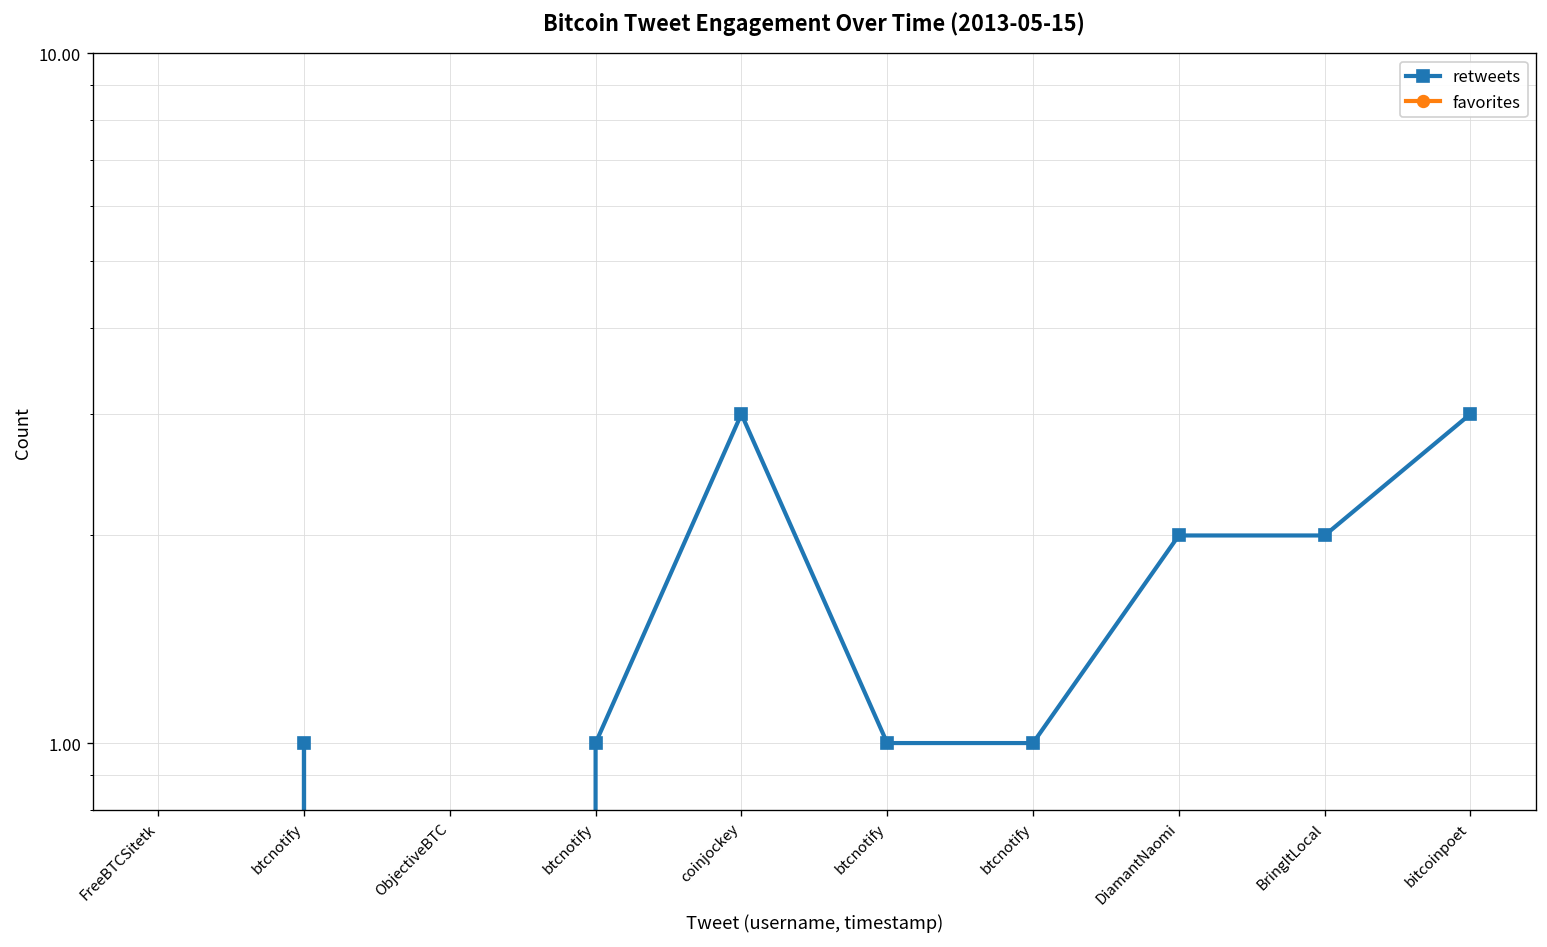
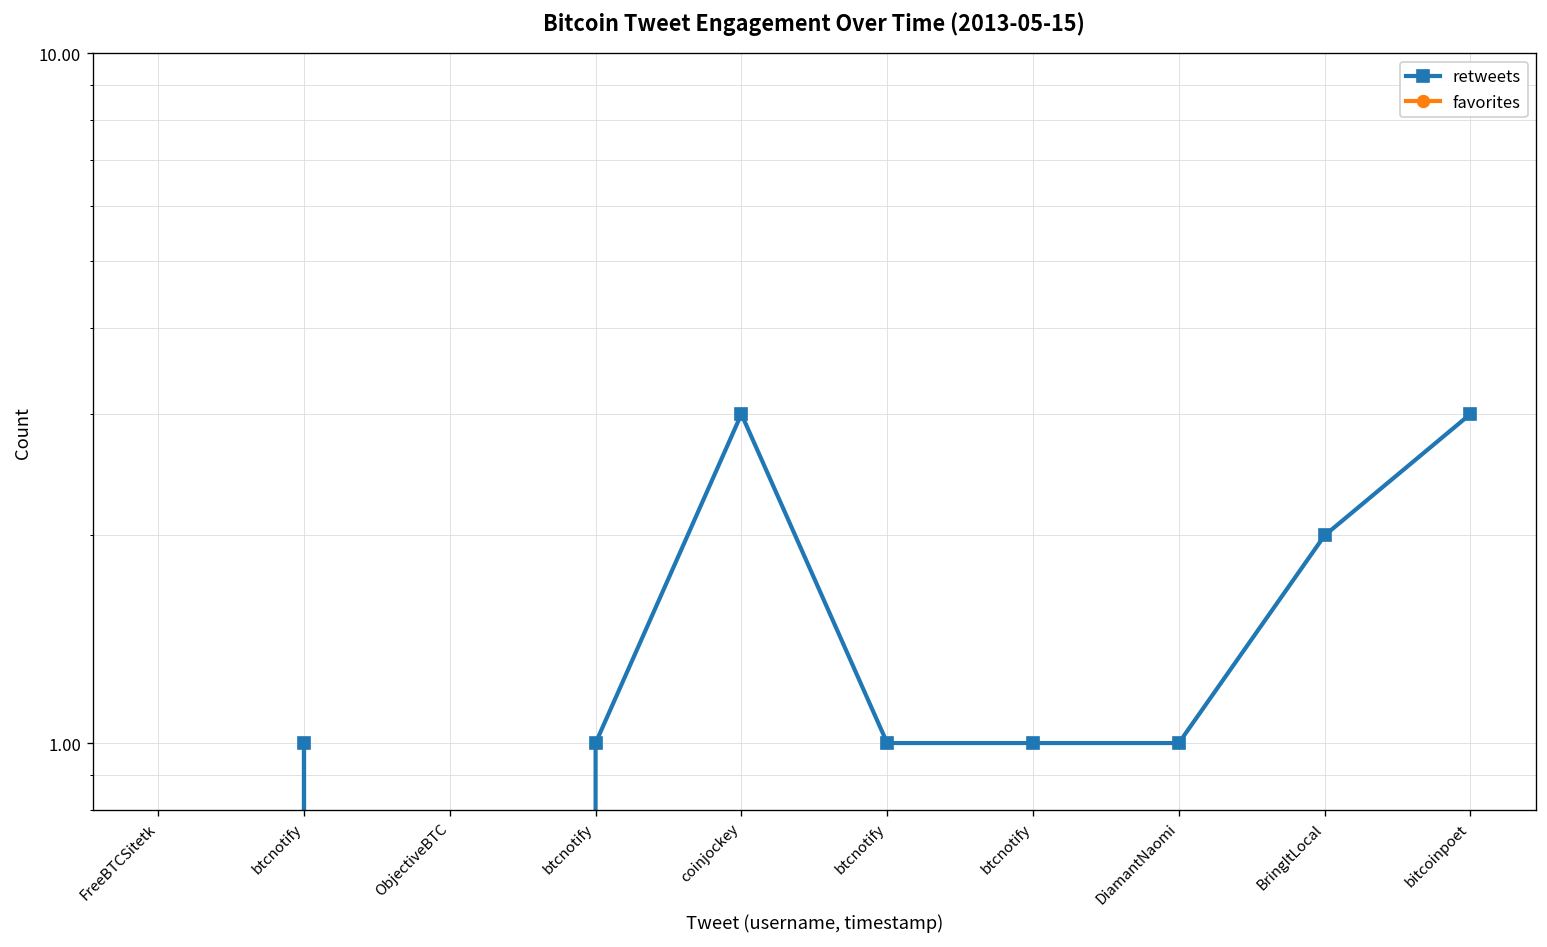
retweets, DiamantNaomi: 2 -> 1
